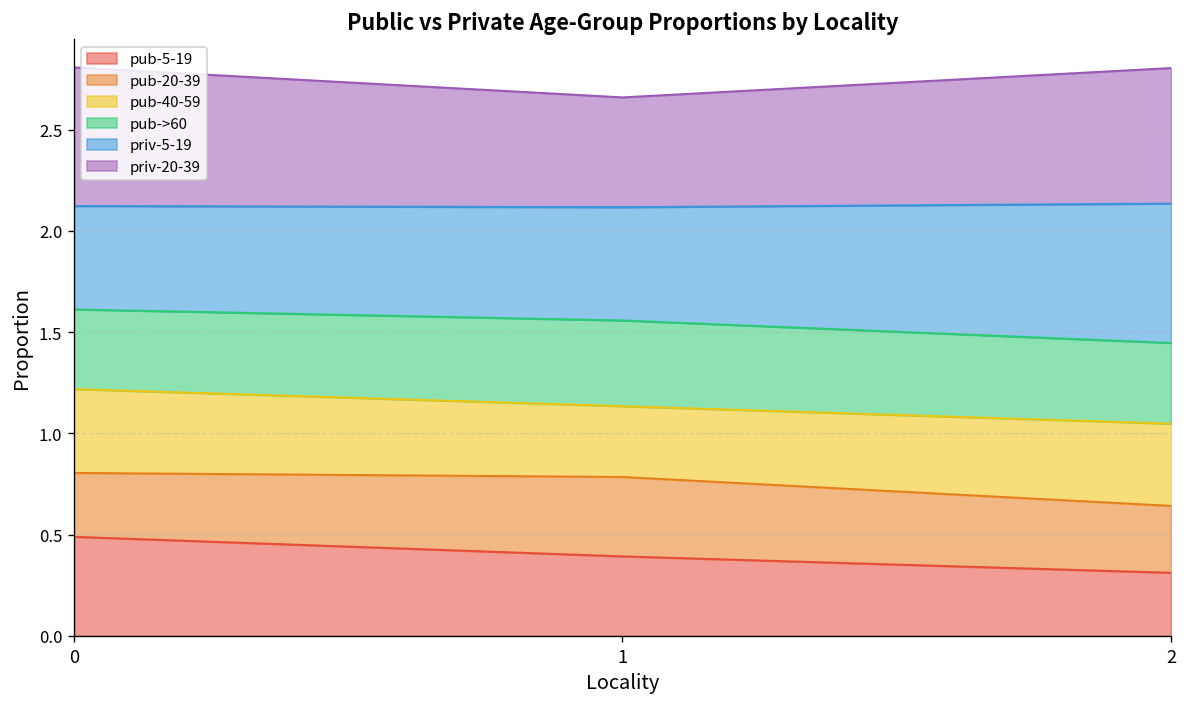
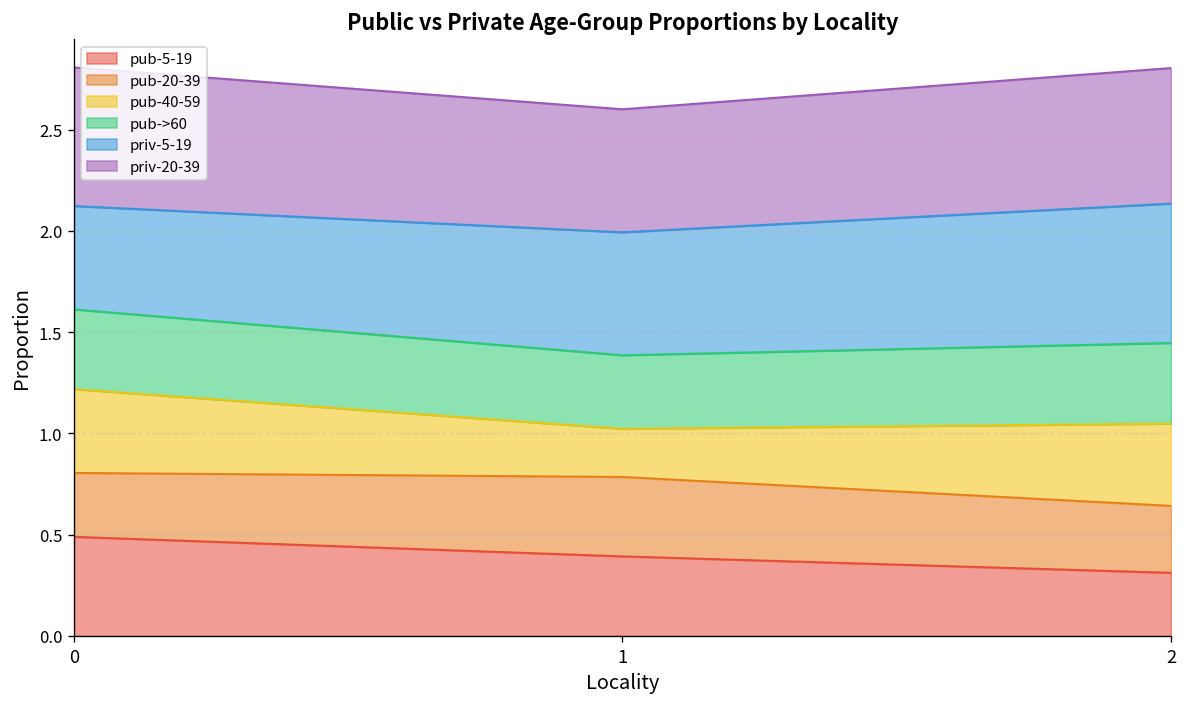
pub-40-59, 1: 0.35 -> 0.24
pub->60, 1: 0.42 -> 0.36
priv-5-19, 1: 0.56 -> 0.61
priv-20-39, 1: 0.54 -> 0.61
